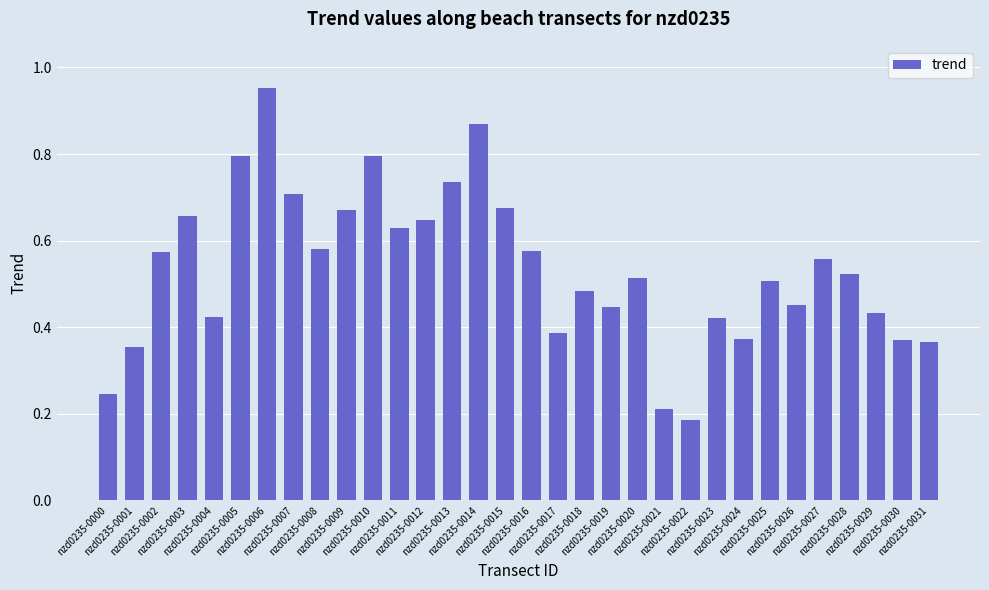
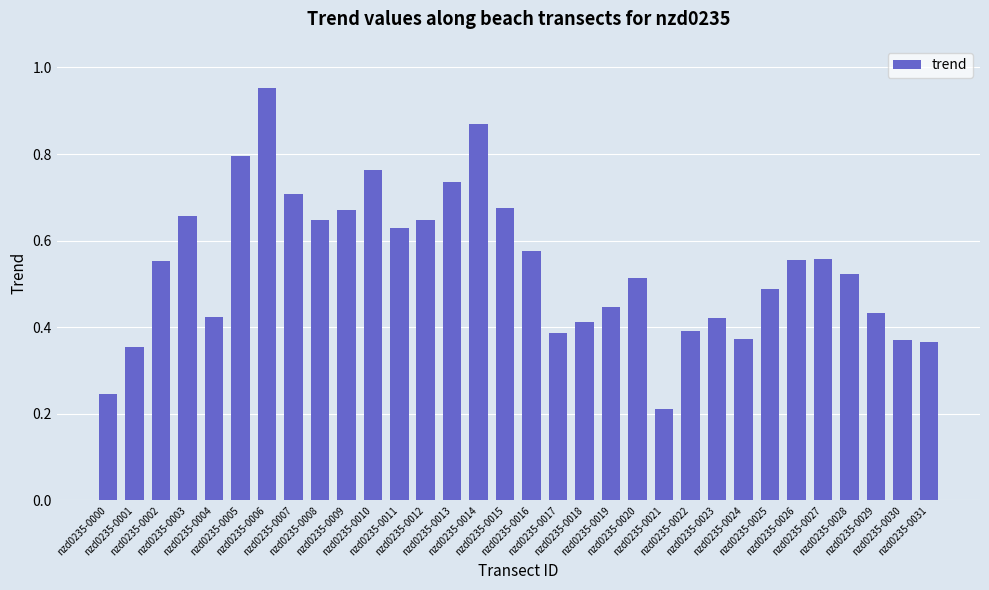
nzd0235-0002: 0.57 -> 0.55
nzd0235-0008: 0.58 -> 0.65
nzd0235-0010: 0.80 -> 0.76
nzd0235-0018: 0.48 -> 0.41
nzd0235-0022: 0.19 -> 0.39
nzd0235-0025: 0.51 -> 0.49
nzd0235-0026: 0.45 -> 0.56
